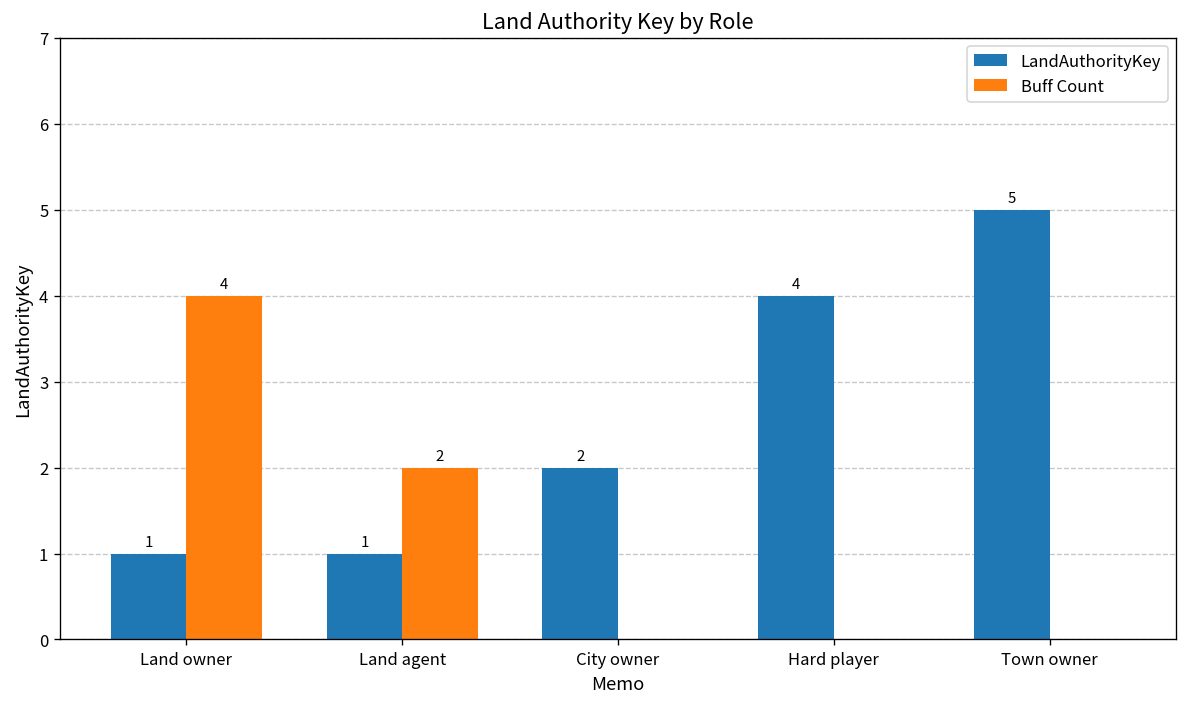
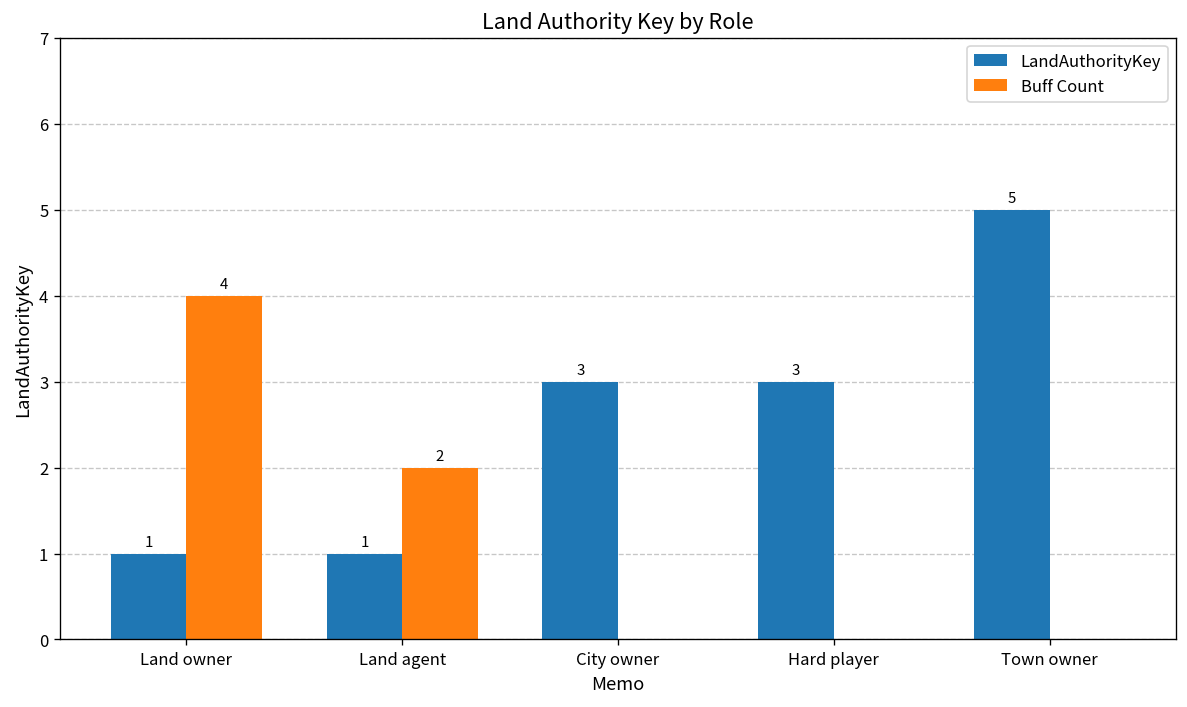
LandAuthorityKey, City owner: 2 -> 3
LandAuthorityKey, Hard player: 4 -> 3
